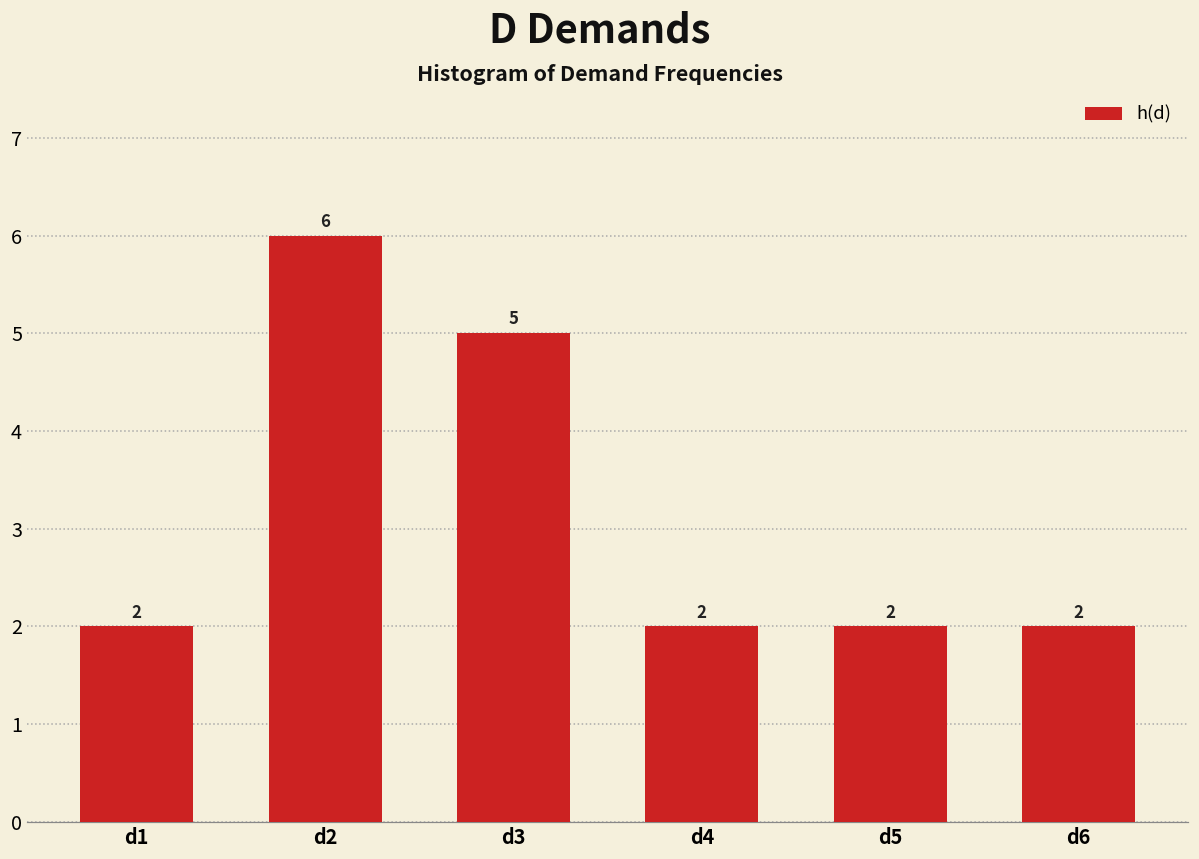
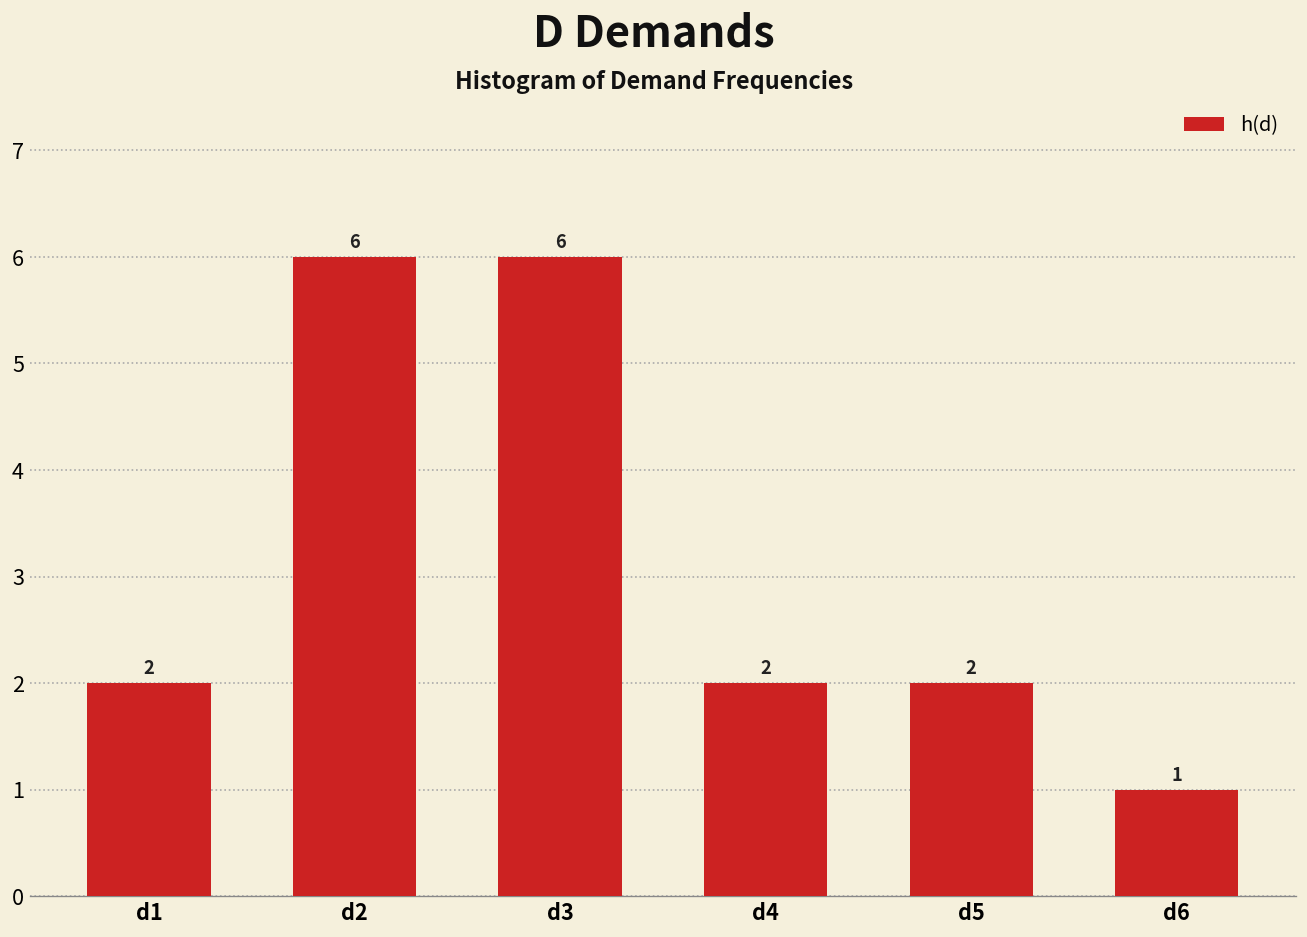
d3: 5 -> 6
d6: 2 -> 1
